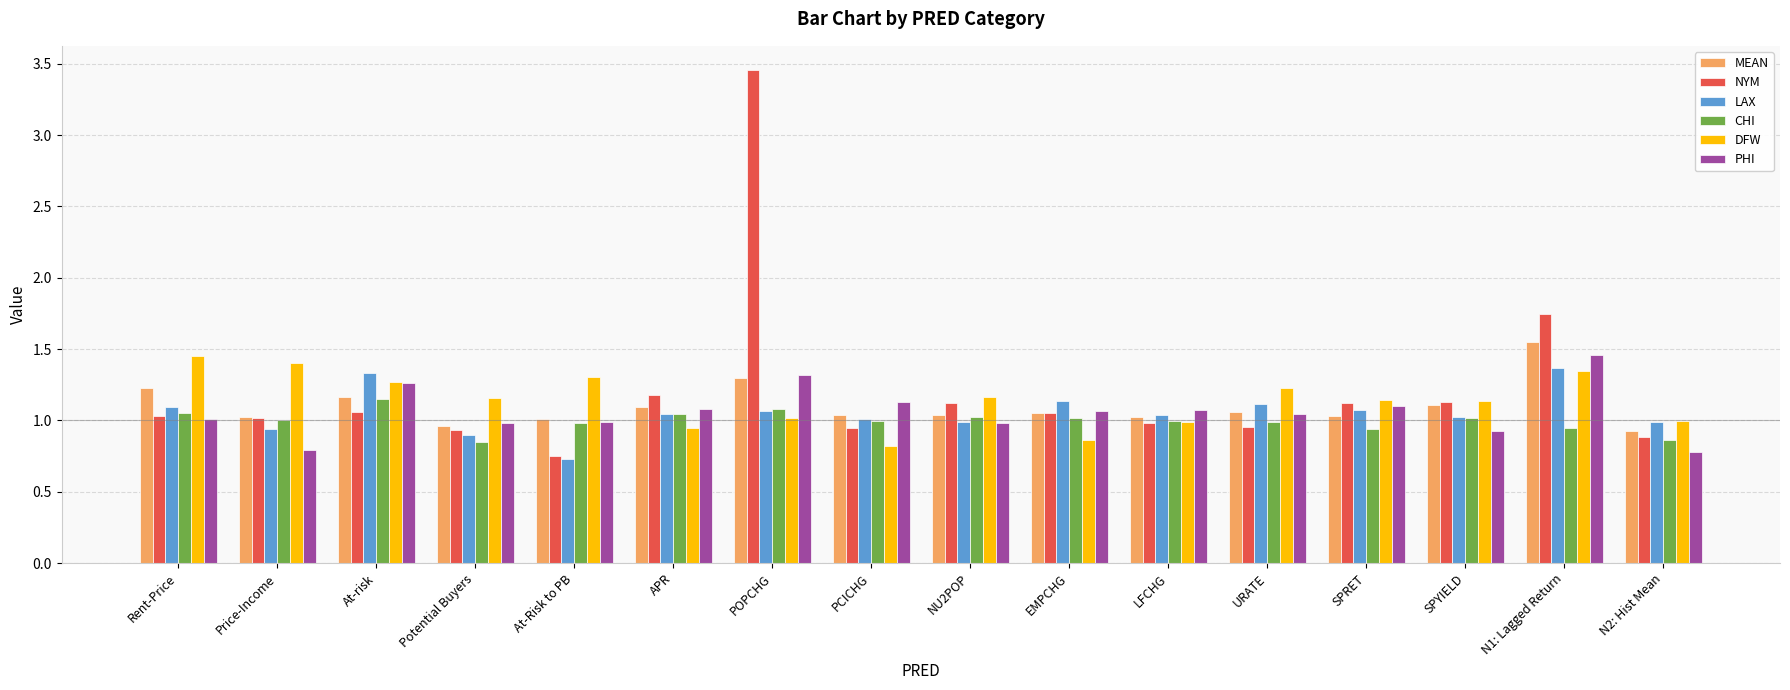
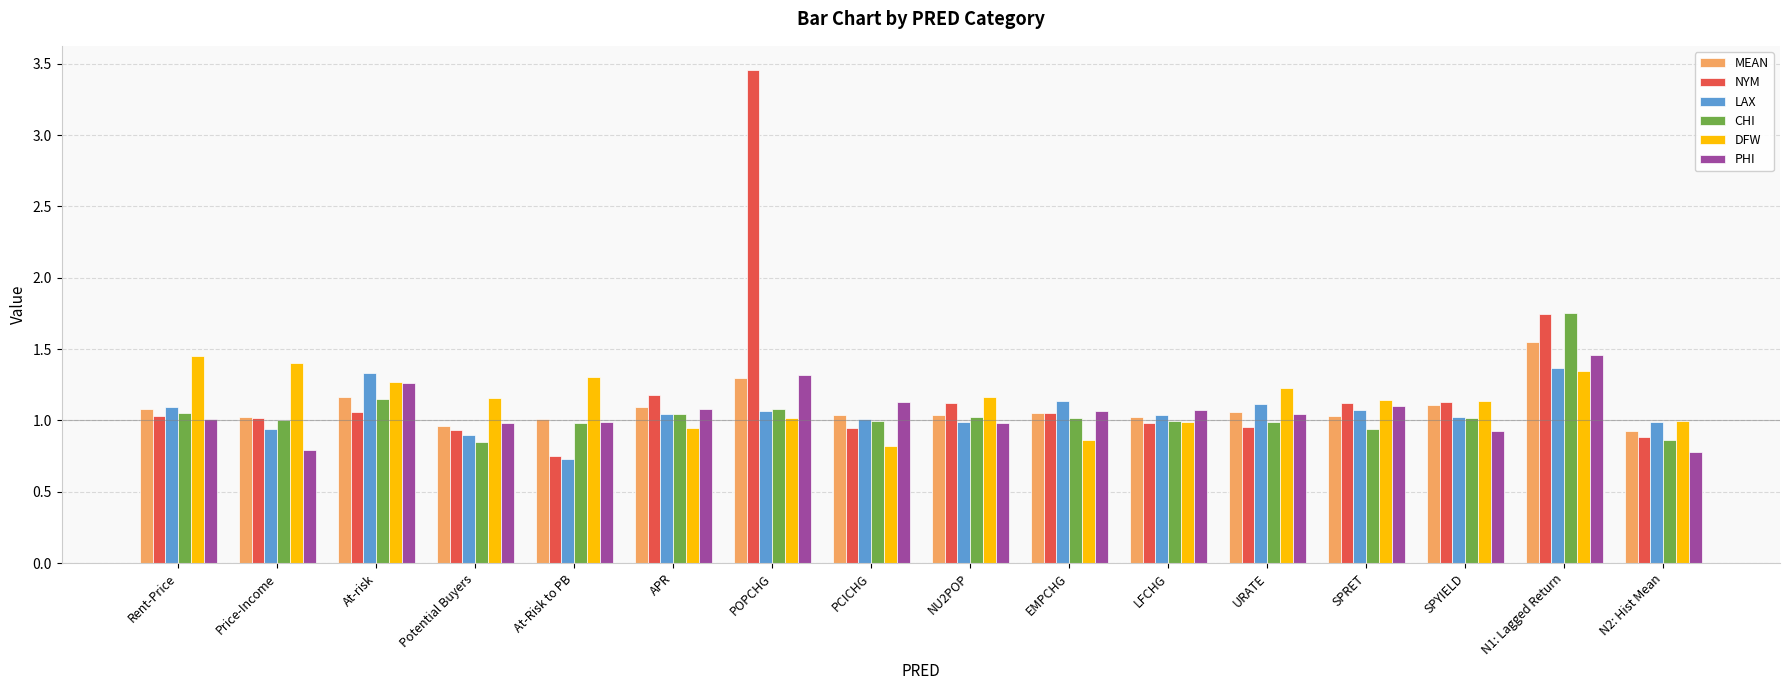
MEAN, Rent-Price: 1.23 -> 1.08
CHI, N1: Lagged Return: 0.94 -> 1.75
